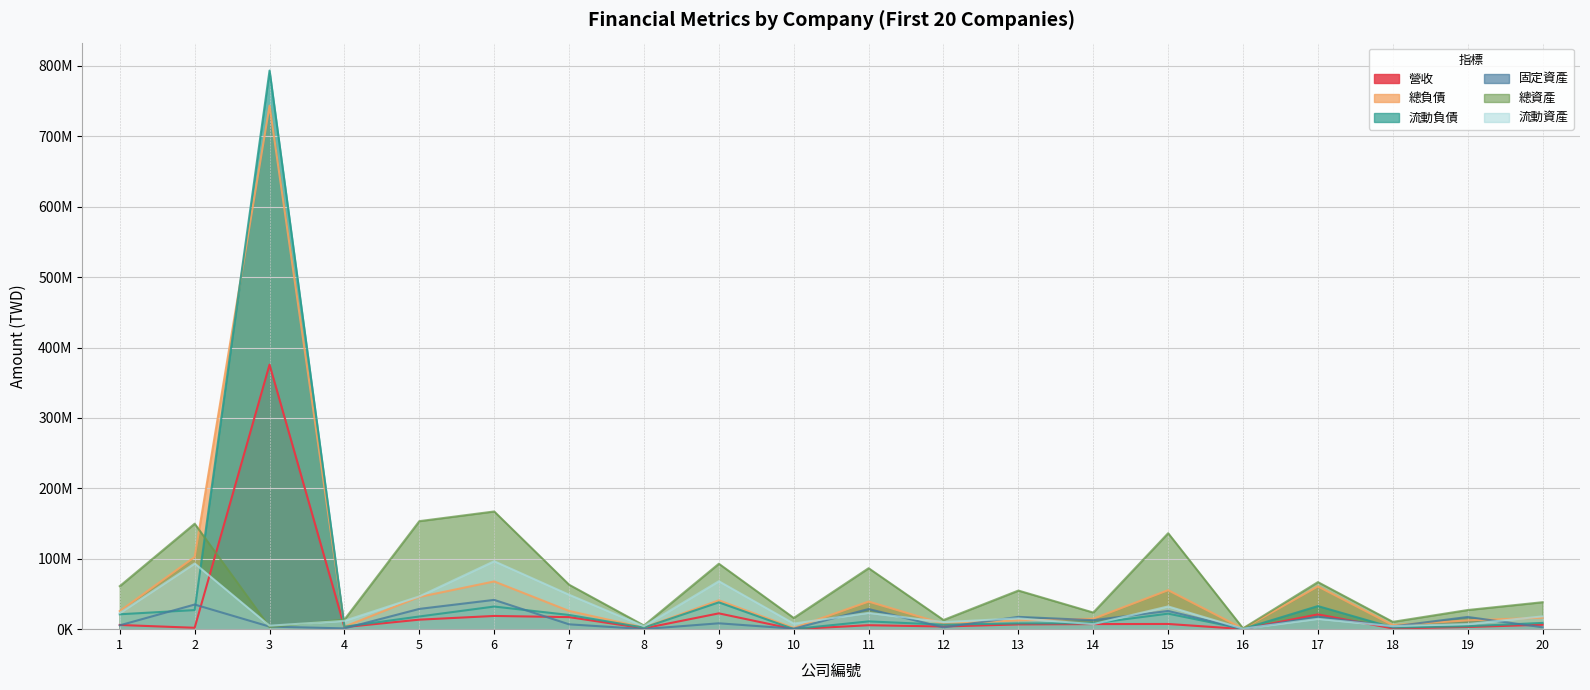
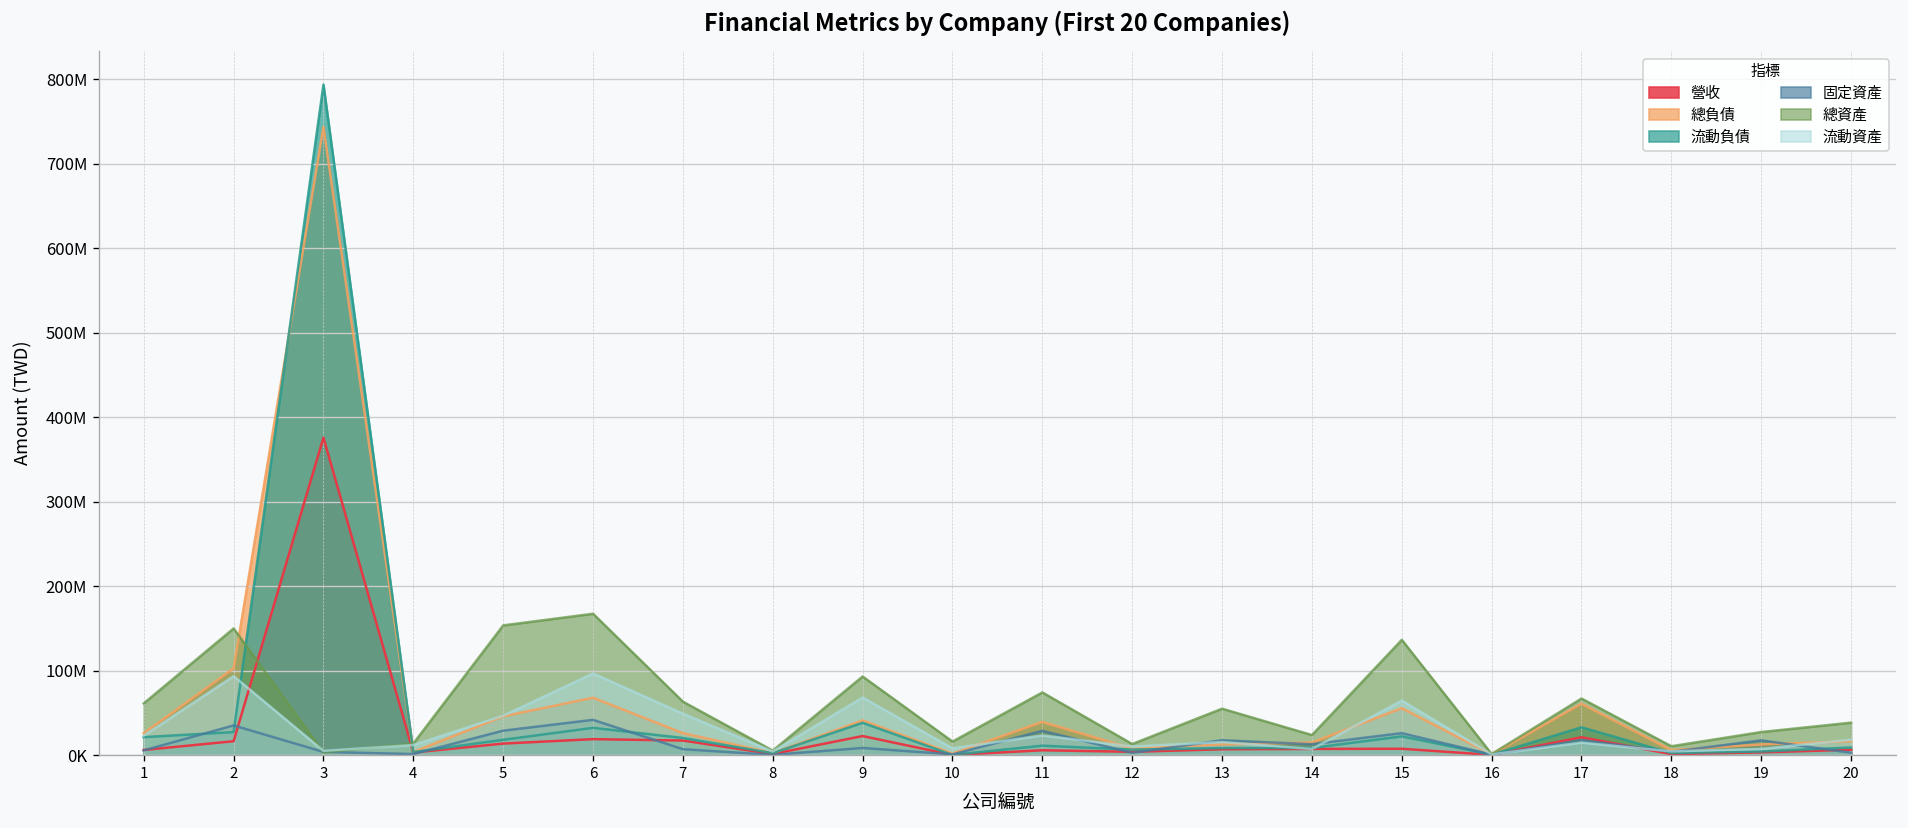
營收, 2: 0 -> 20000000
總資產, 11: 90000000 -> 70000000
流動資產, 15: 30000000 -> 60000000
